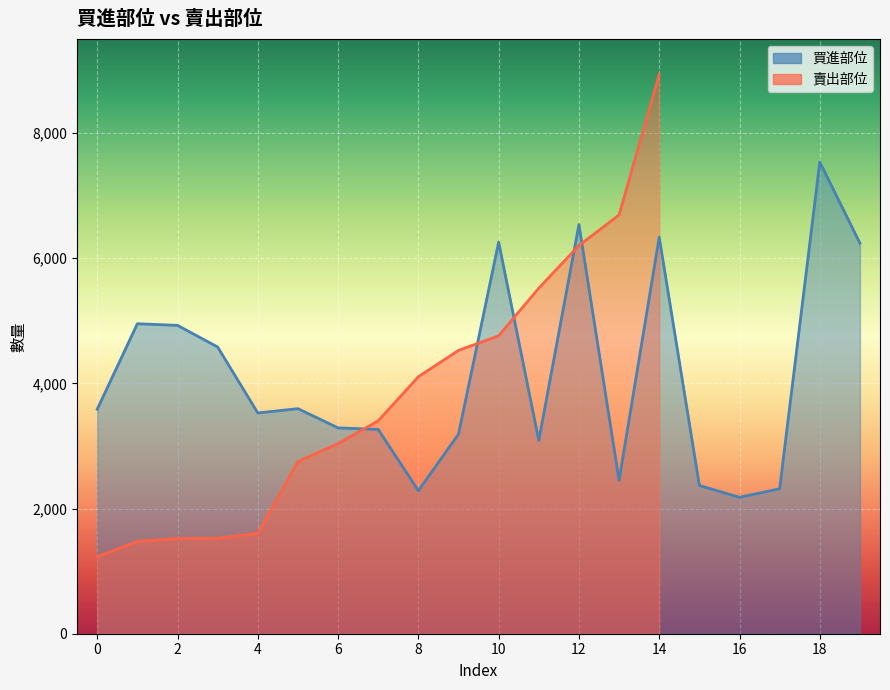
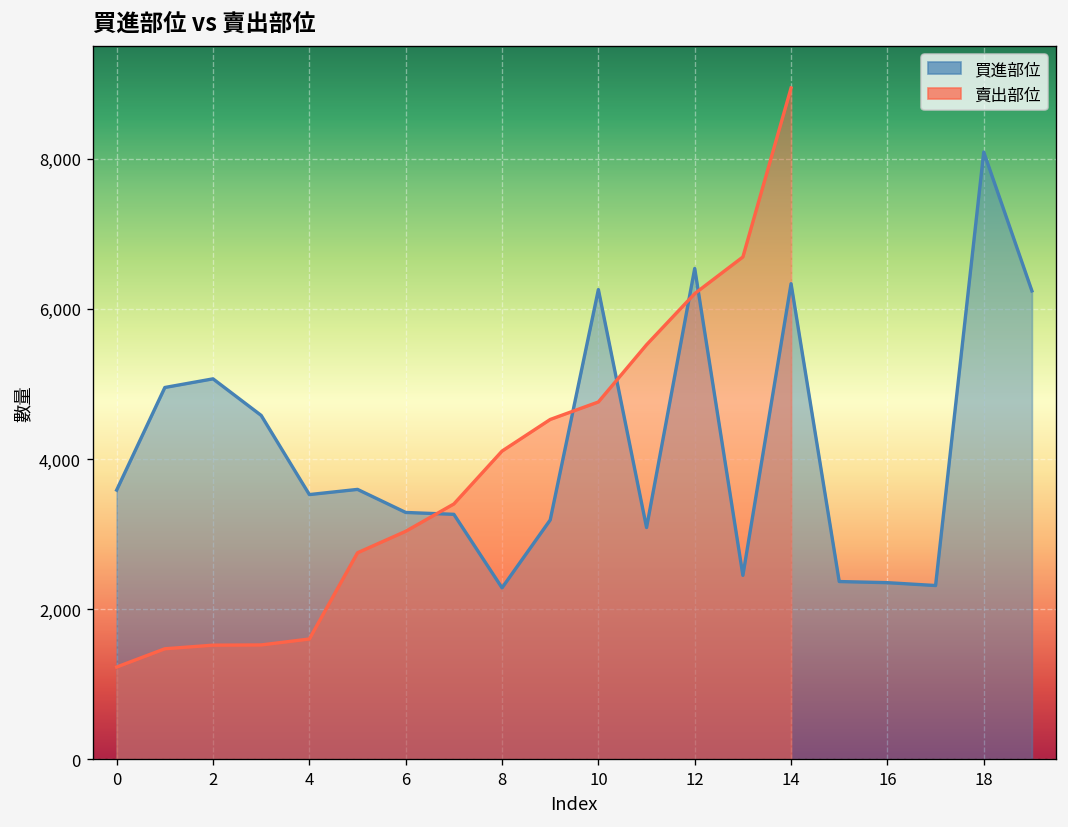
買進部位, 2: 4,900 -> 5,100
買進部位, 16: 2,200 -> 2,400
買進部位, 18: 7,500 -> 8,100
